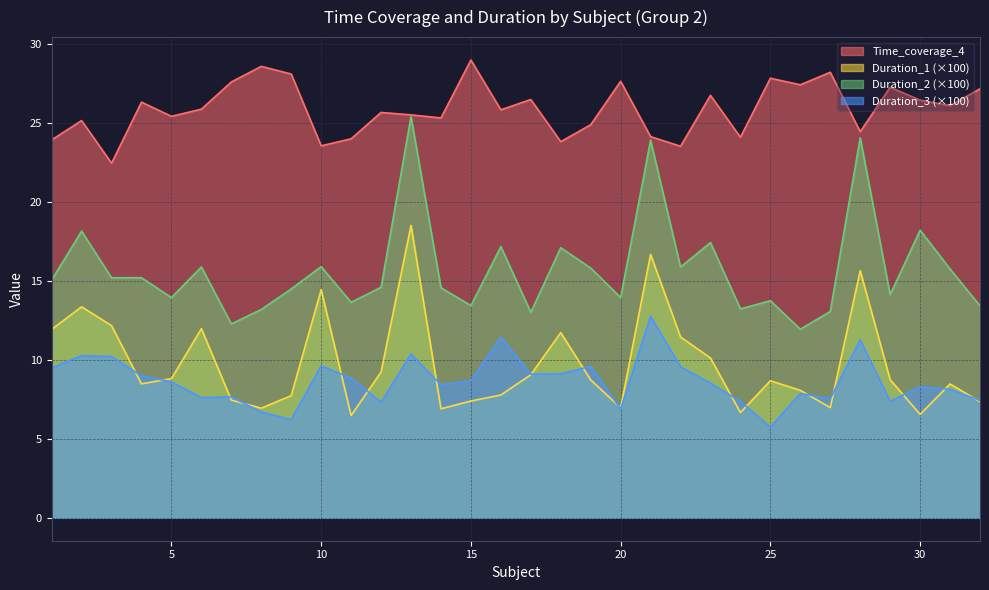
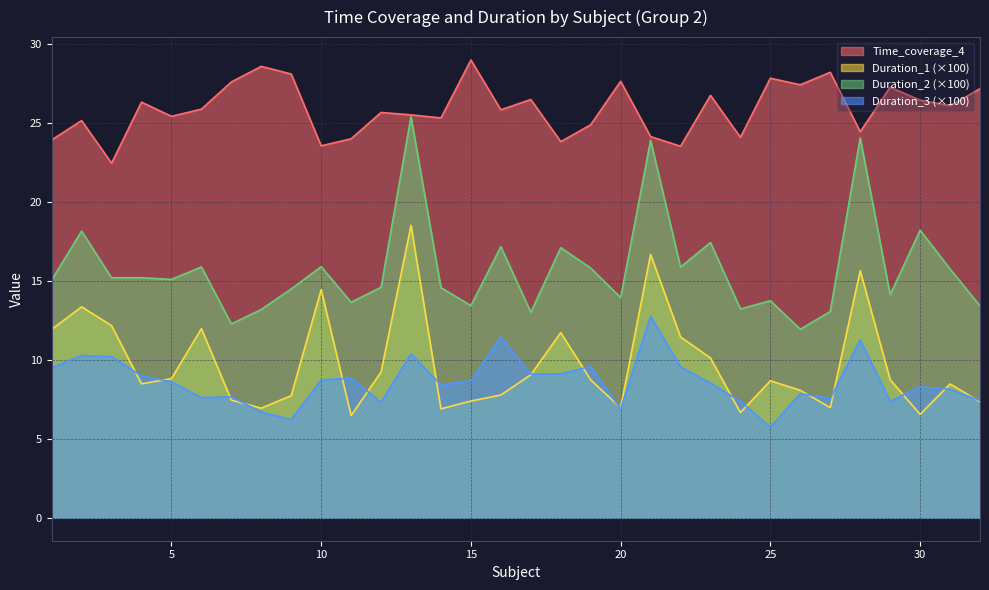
Duration_2 (×100), 5: 13.9 -> 15.1
Duration_3 (×100), 10: 9.6 -> 8.7
